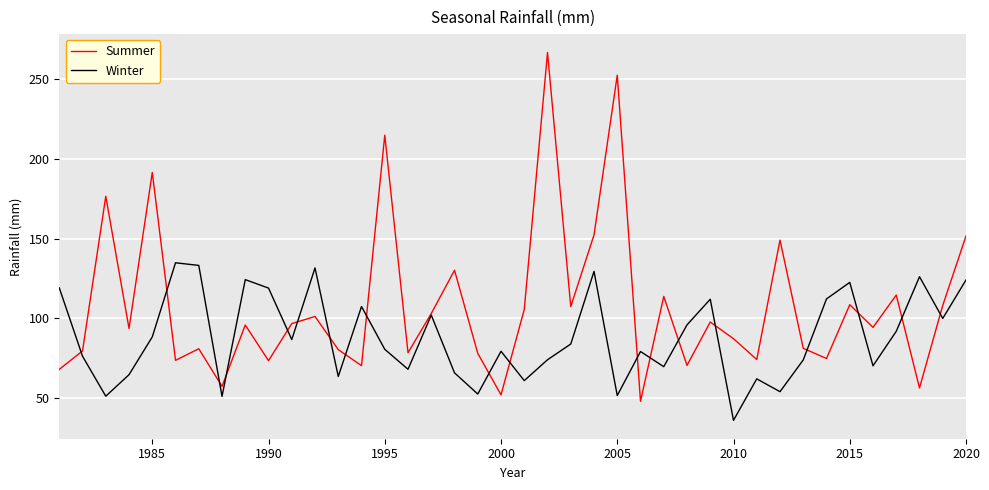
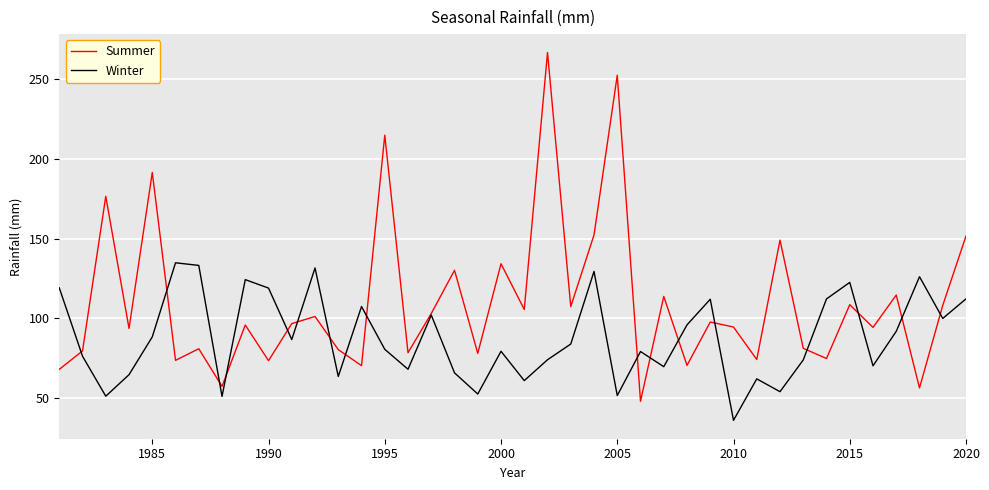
Summer, 2000: 52 -> 134
Summer, 2010: 87 -> 95
Winter, 2020: 124 -> 112
